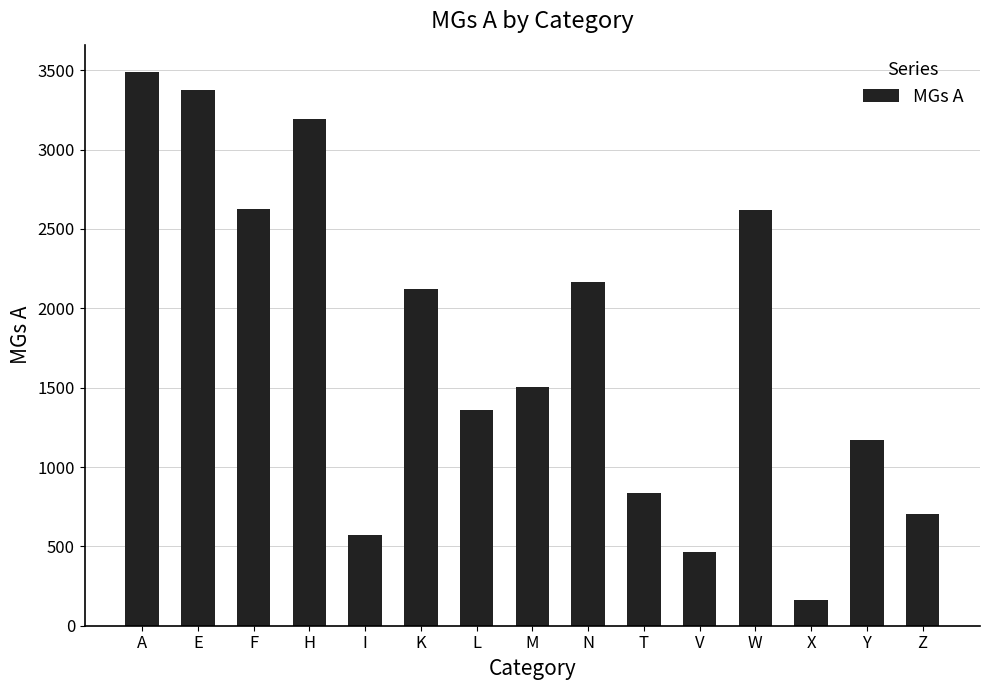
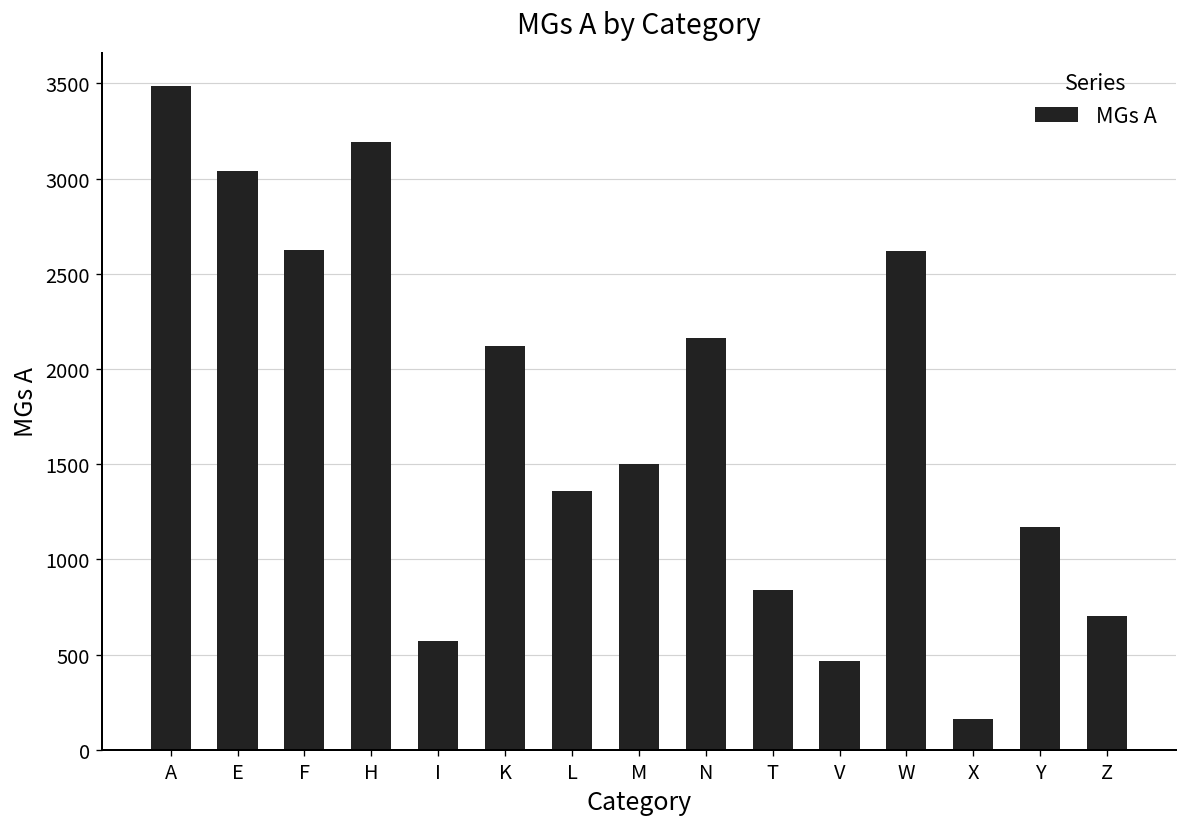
E: 3380 -> 3040
